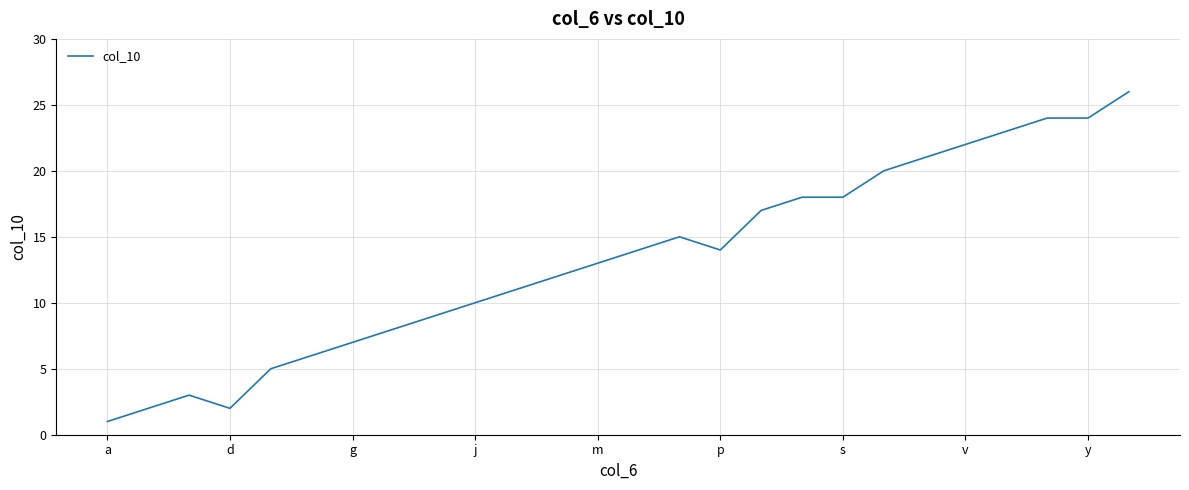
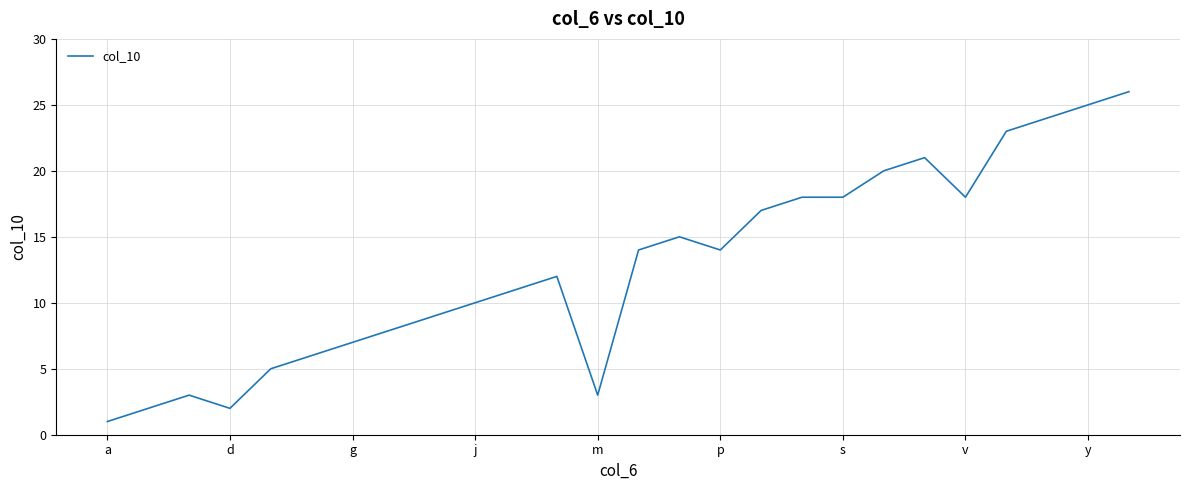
m: 13 -> 3
v: 22 -> 18
y: 24 -> 25
